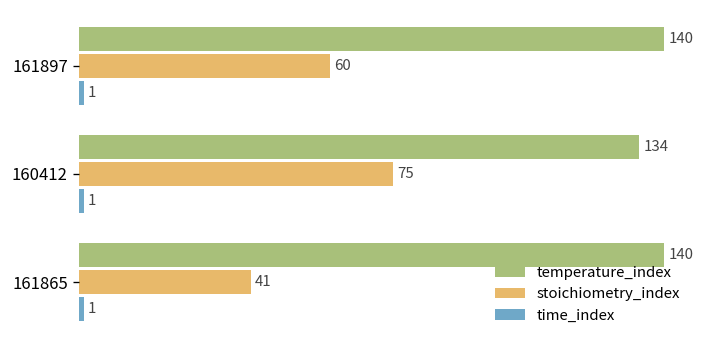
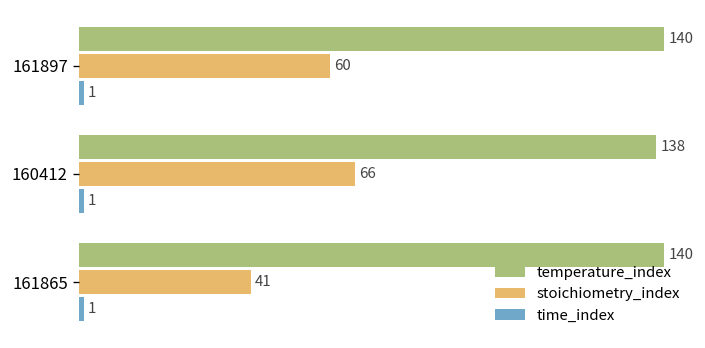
temperature_index, 160412: 134 -> 138
stoichiometry_index, 160412: 75 -> 66
